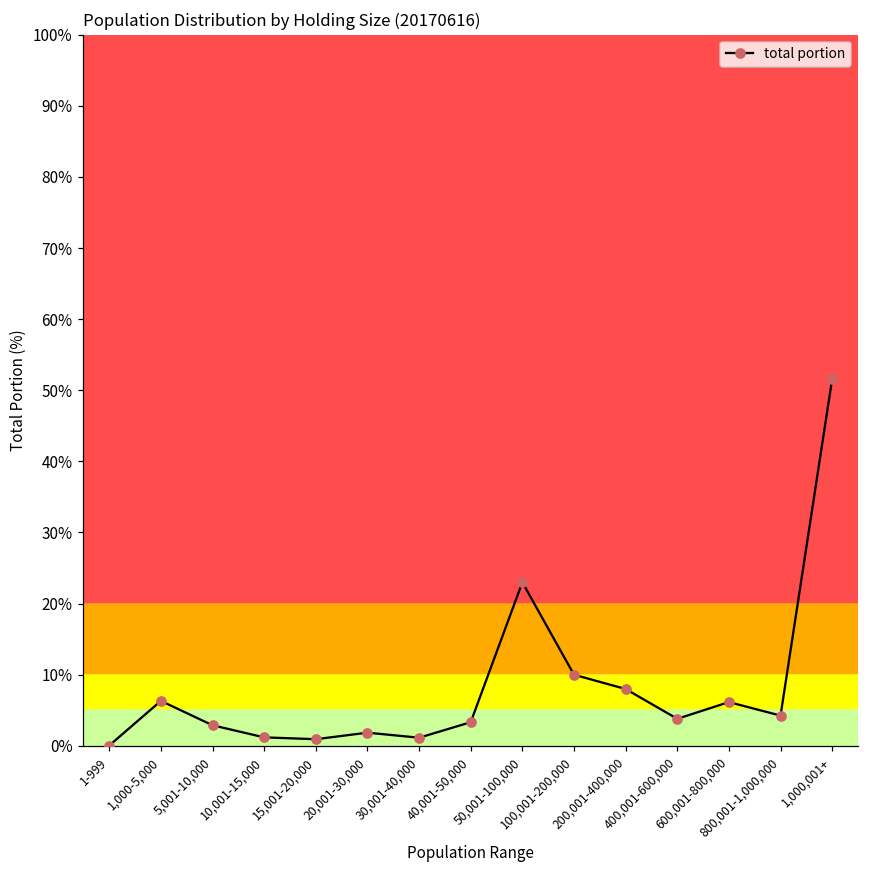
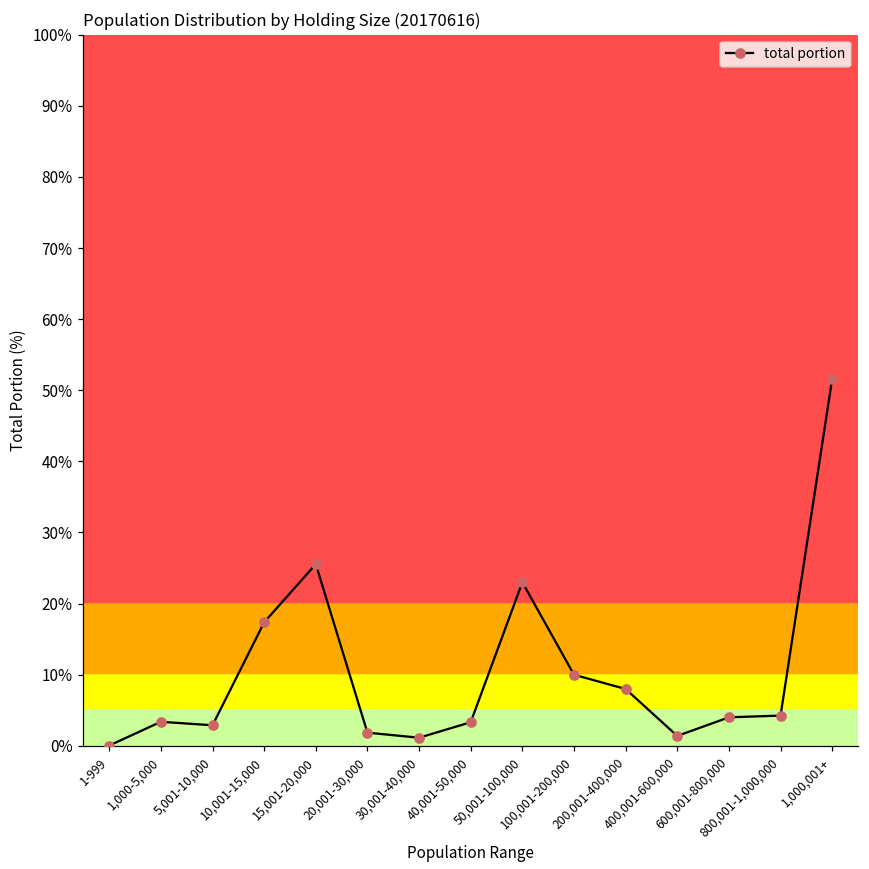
1,000-5,000: 6% -> 3%
10,001-15,000: 1% -> 17%
15,001-20,000: 1% -> 26%
400,001-600,000: 4% -> 1%
600,001-800,000: 6% -> 4%
